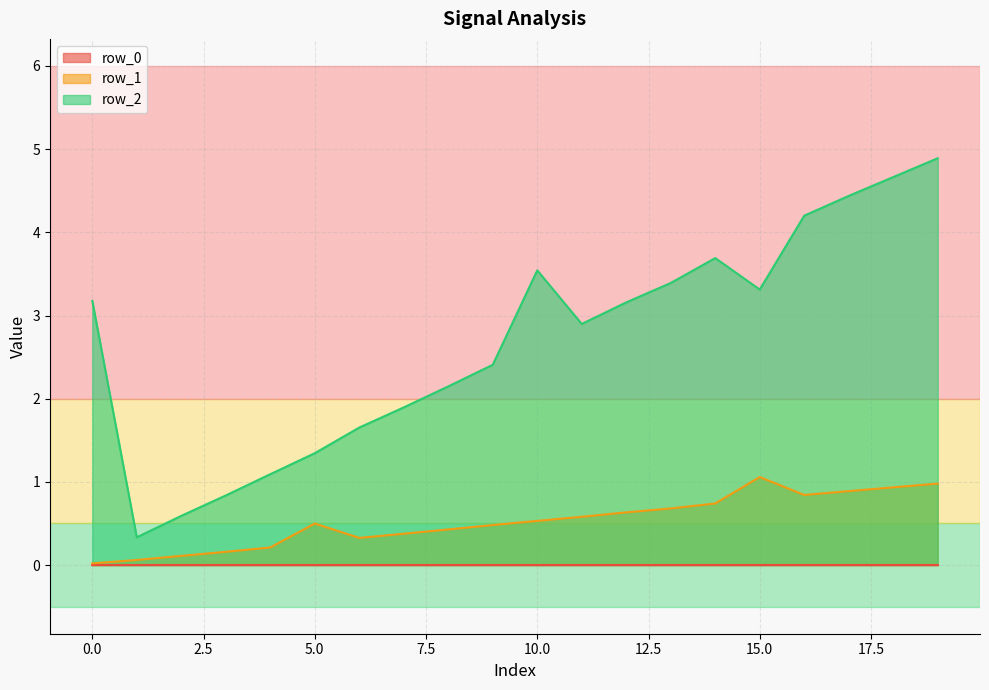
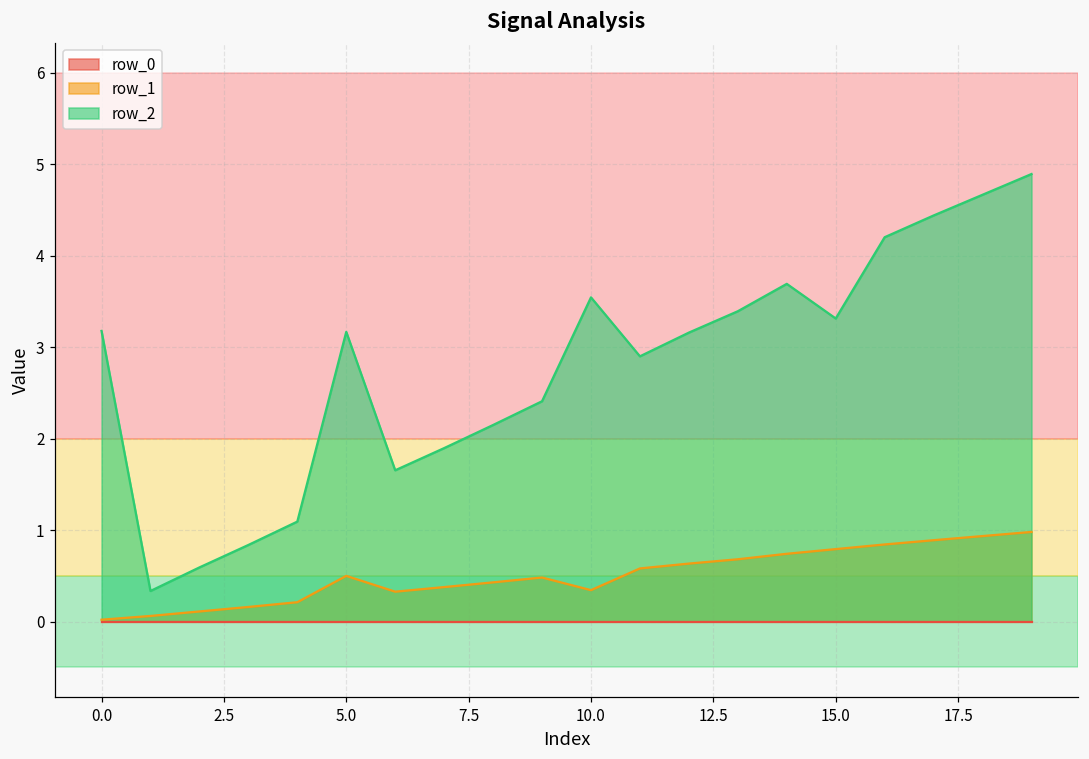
row_2, 5.0: 1.3 -> 3.2
row_1, 10.0: 0.5 -> 0.3
row_1, 15.0: 1.1 -> 0.8
